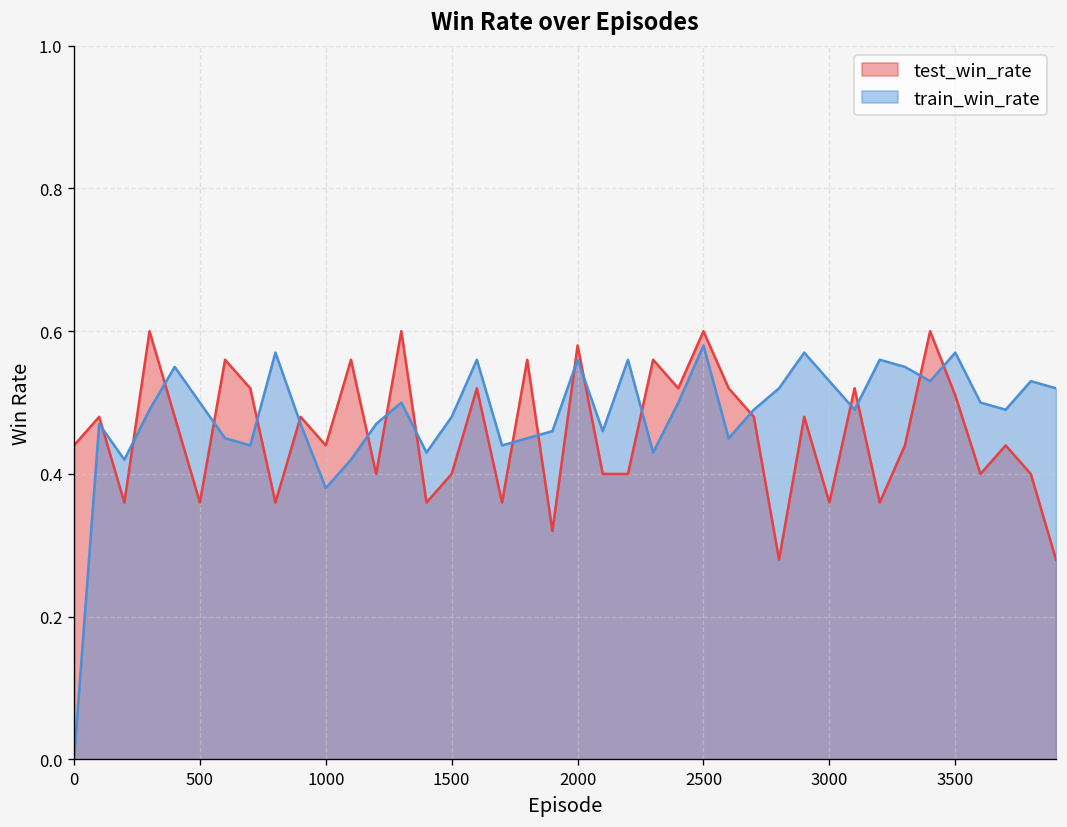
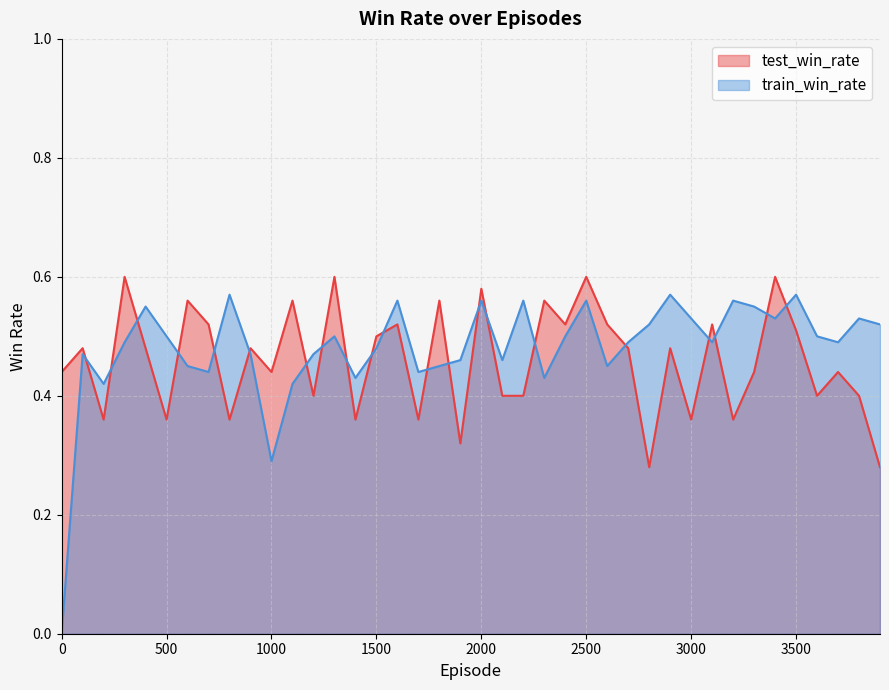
train_win_rate, 1000: 0.38 -> 0.29
test_win_rate, 1500: 0.4 -> 0.5
train_win_rate, 2500: 0.58 -> 0.56
